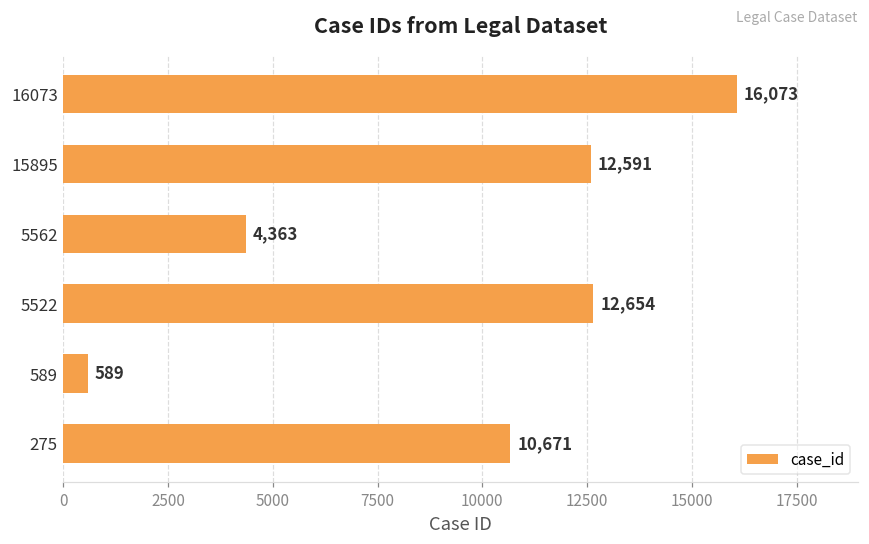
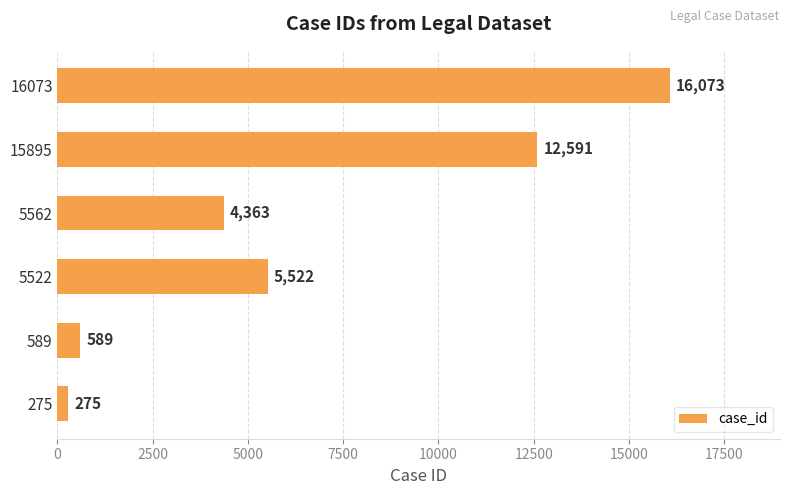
5522: 12,654 -> 5,522
275: 10,671 -> 275
